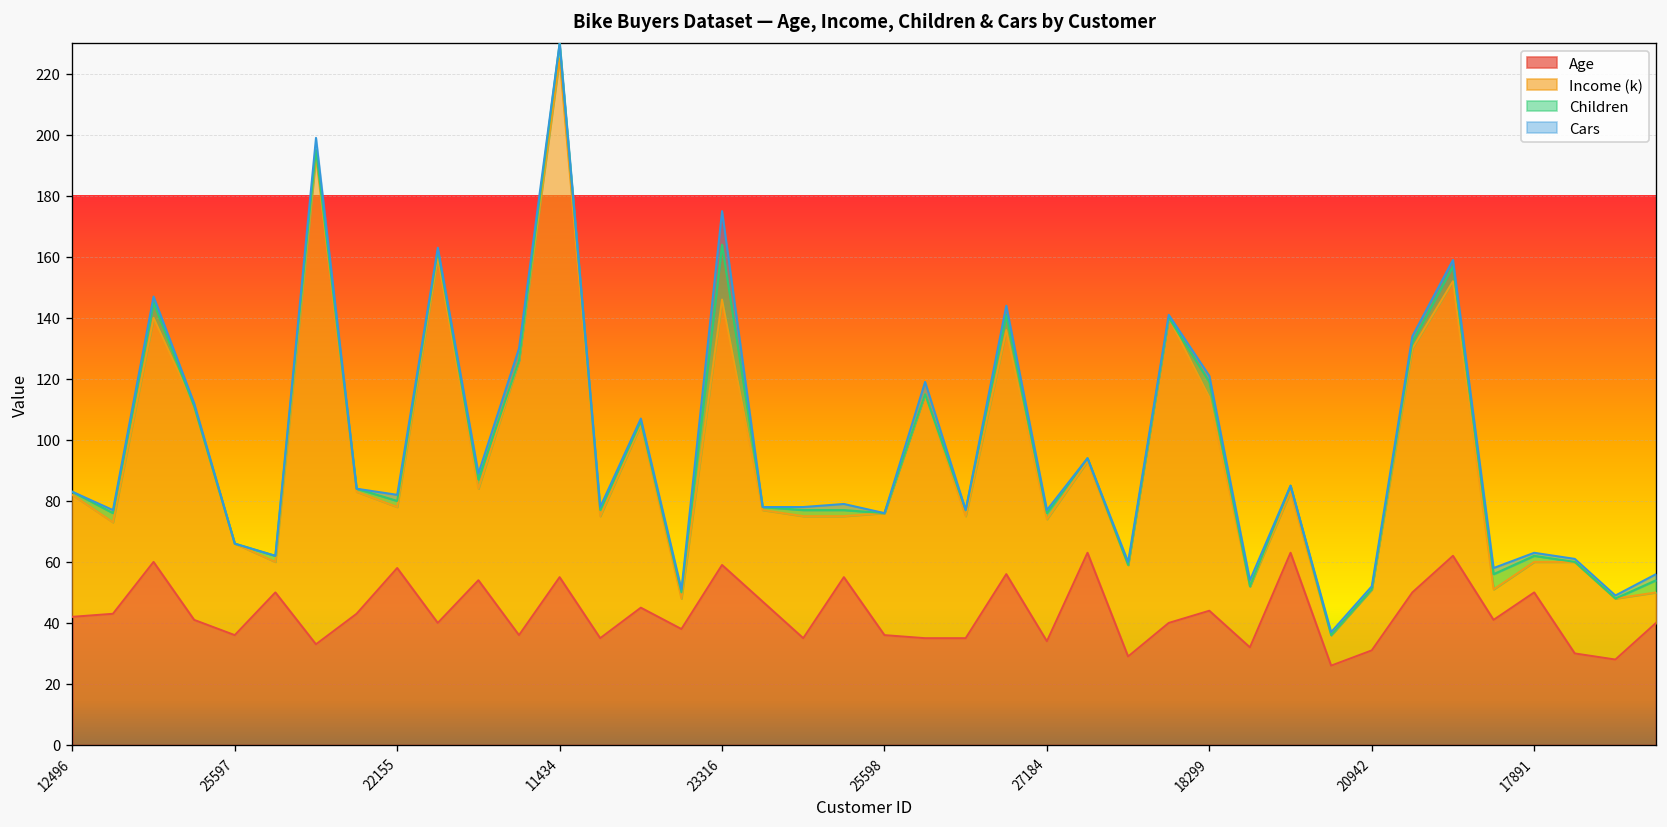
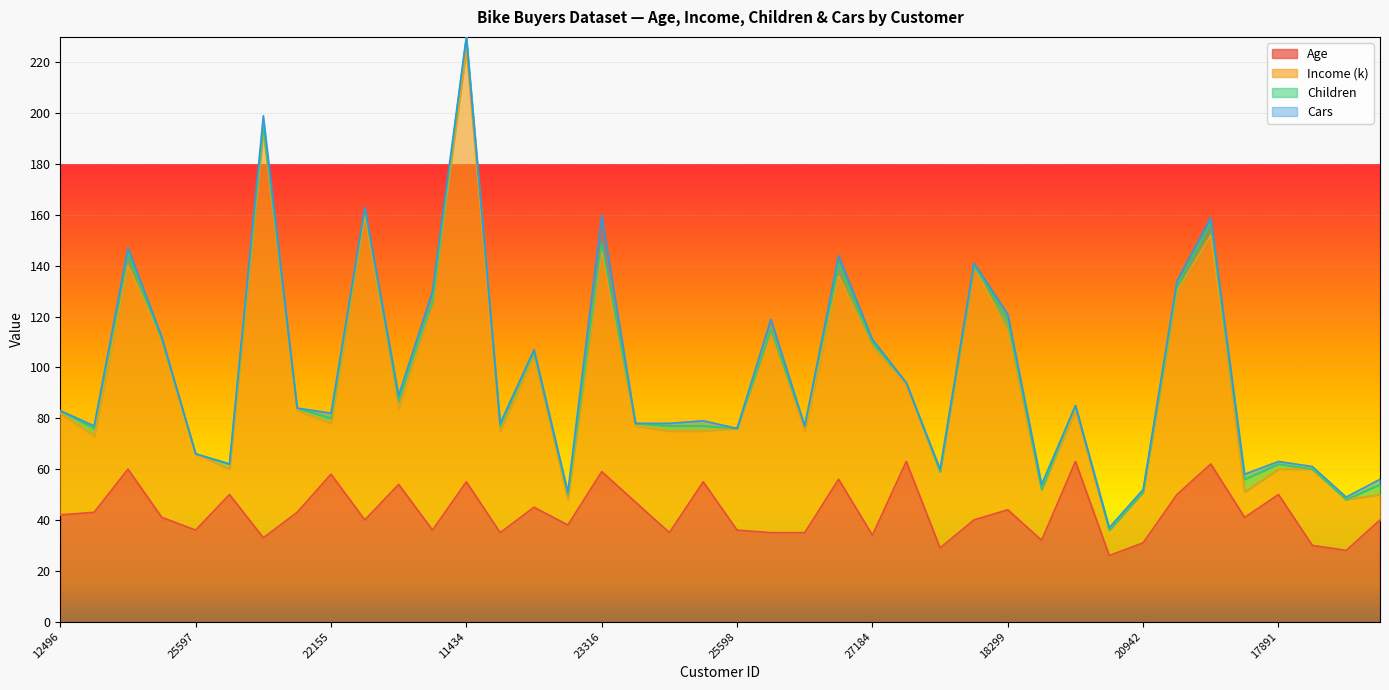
Children, 23316: 18 -> 3
Income (k), 27184: 40 -> 74
